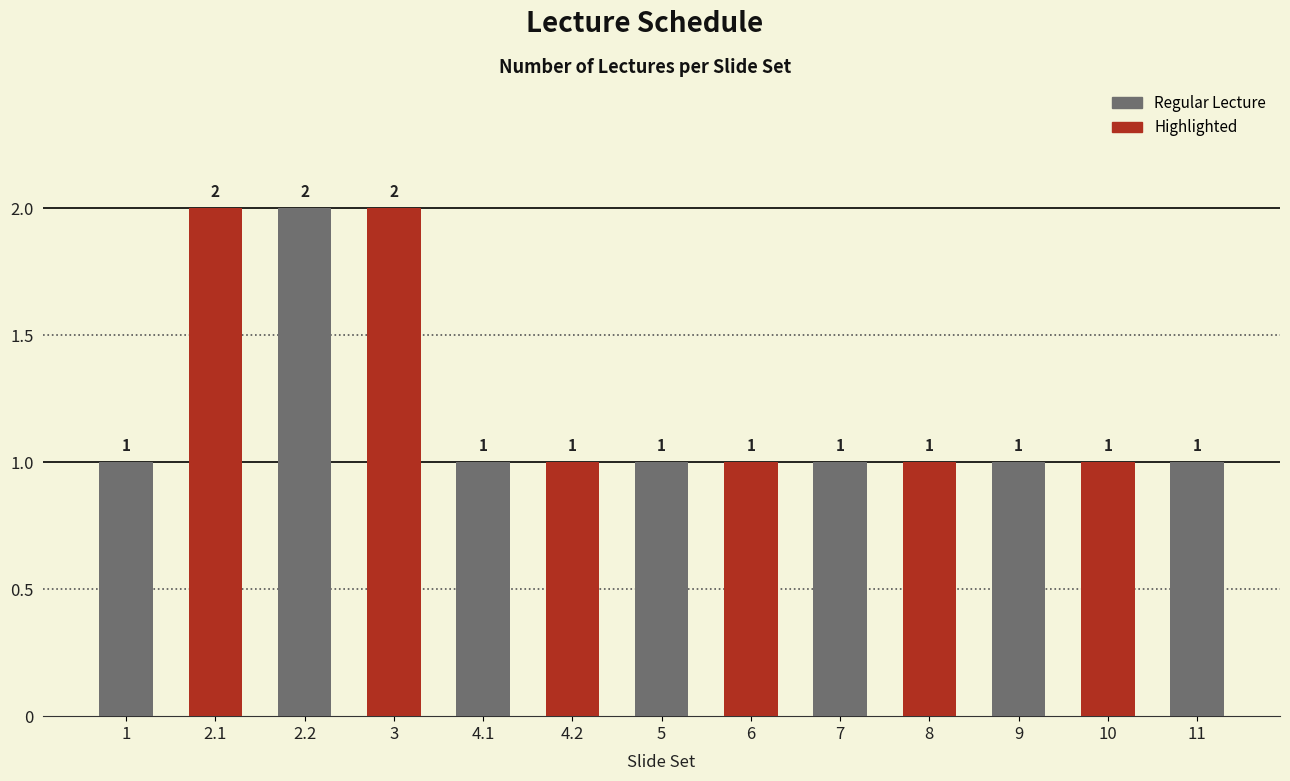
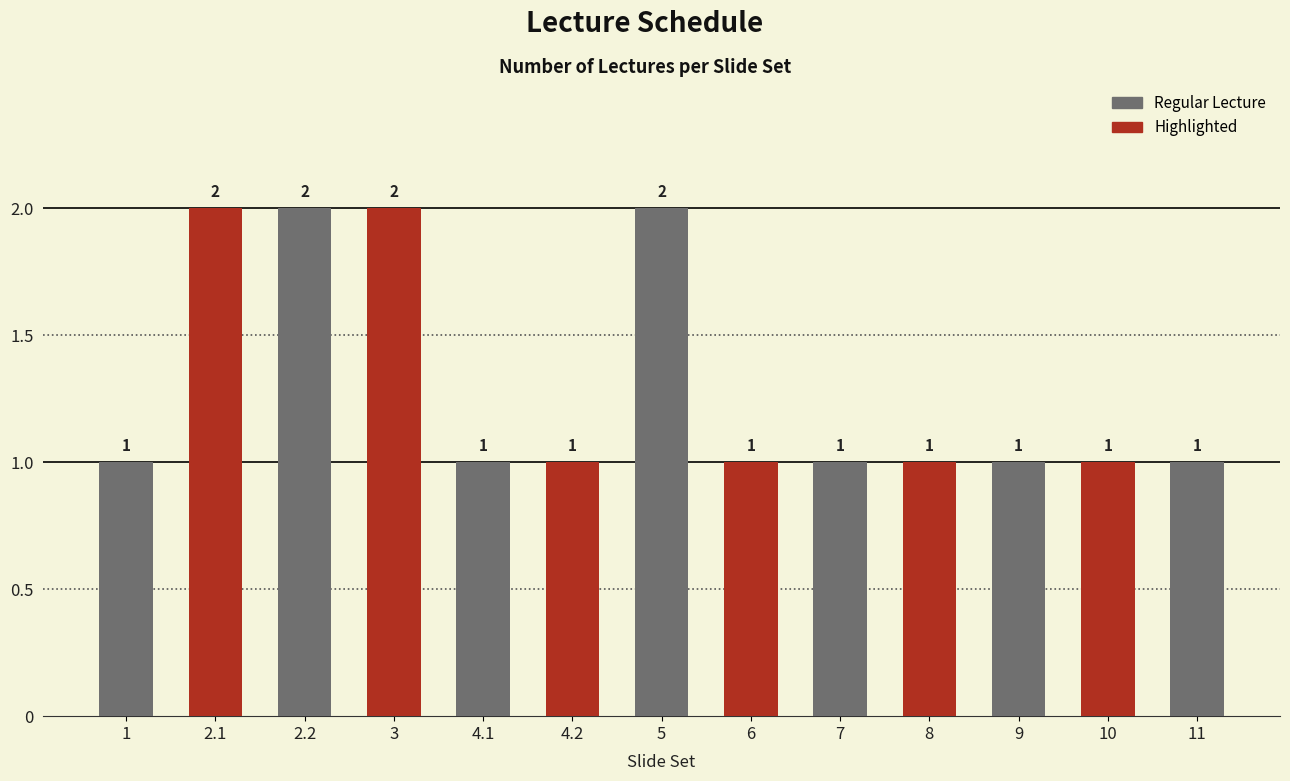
5: 1 -> 2
